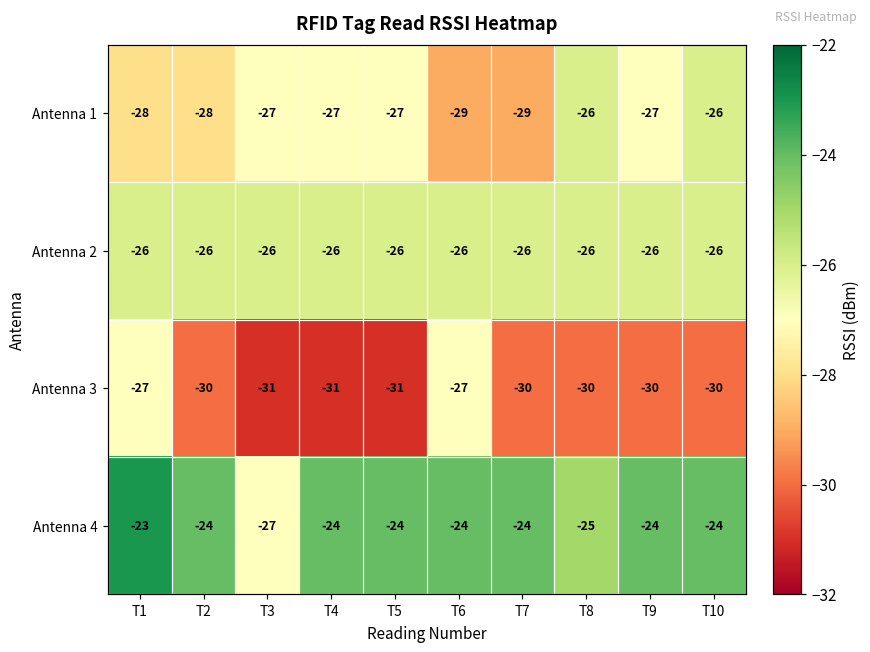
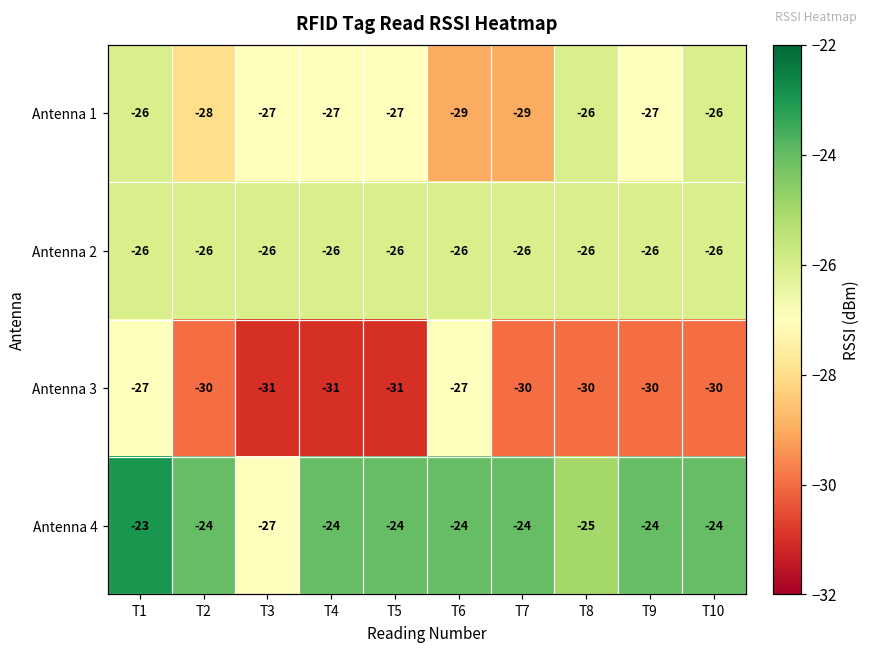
Antenna 1, T1: -28 -> -26
